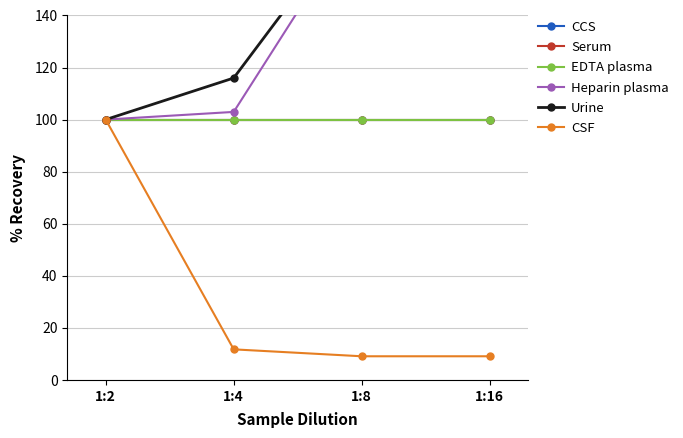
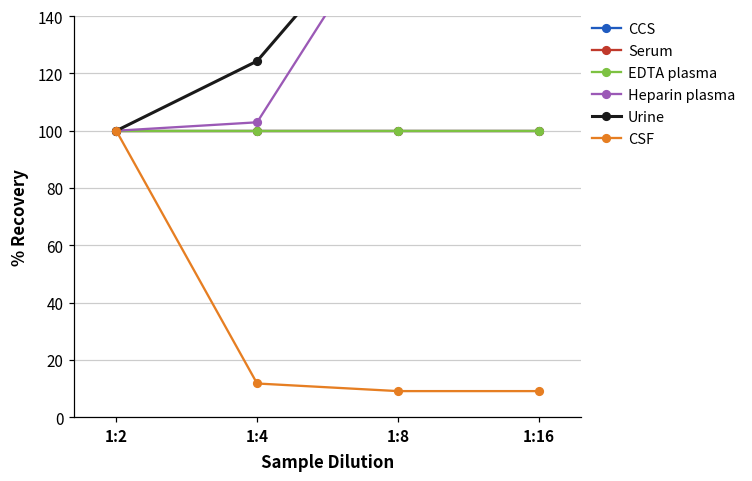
Urine, 1:4: 116 -> 124
